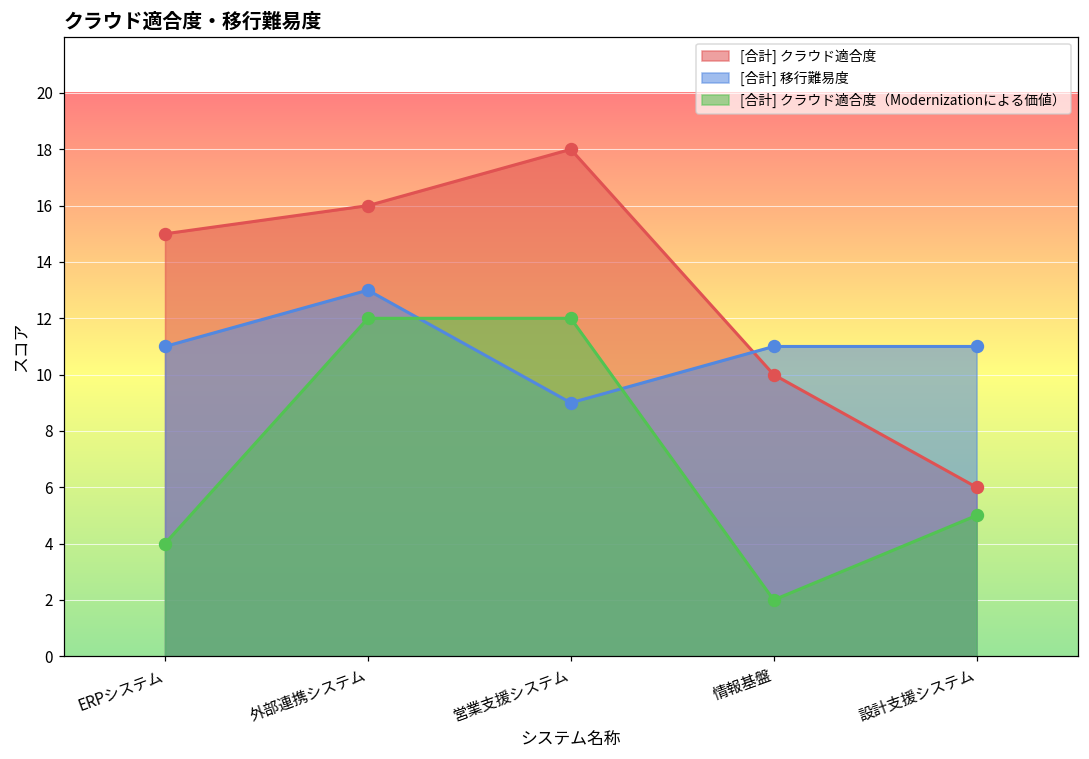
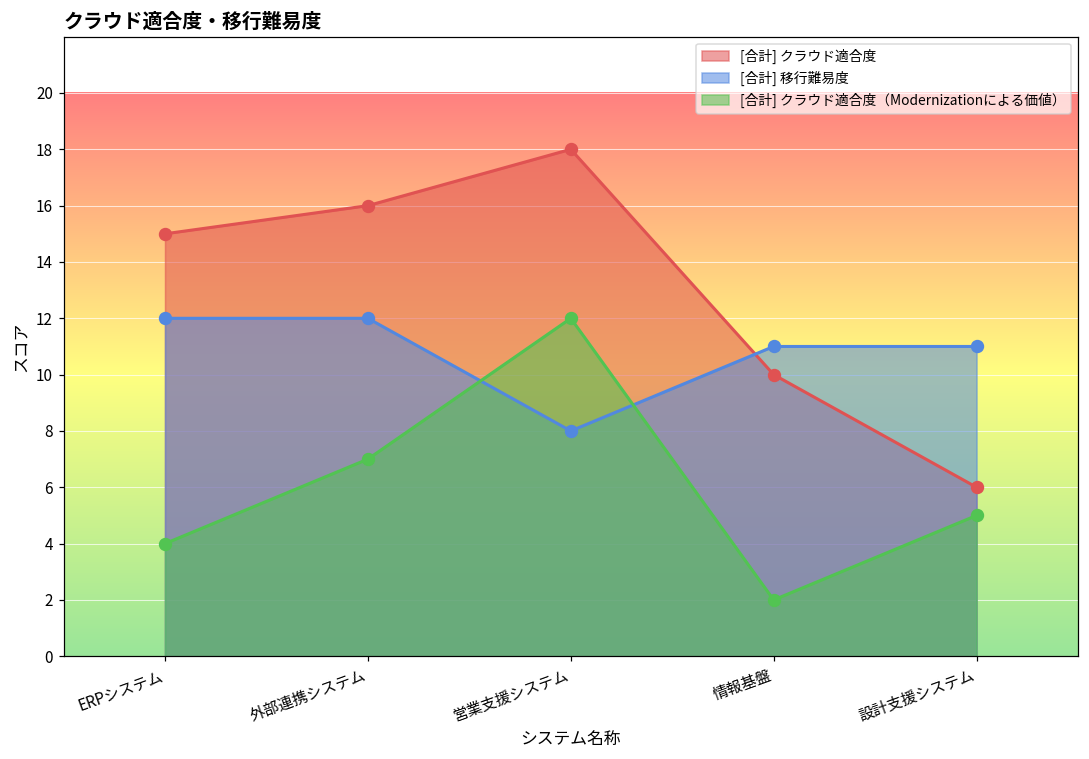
[合計] 移行難易度, ERPシステム: 11 -> 12
[合計] 移行難易度, 外部連携システム: 13 -> 12
[合計] クラウド適合度（Modernizationによる価値）, 外部連携システム: 12 -> 7
[合計] 移行難易度, 営業支援システム: 9 -> 8
